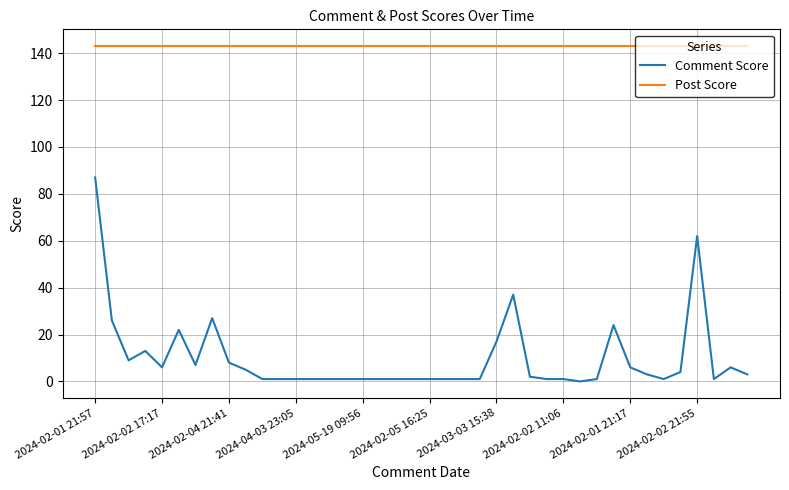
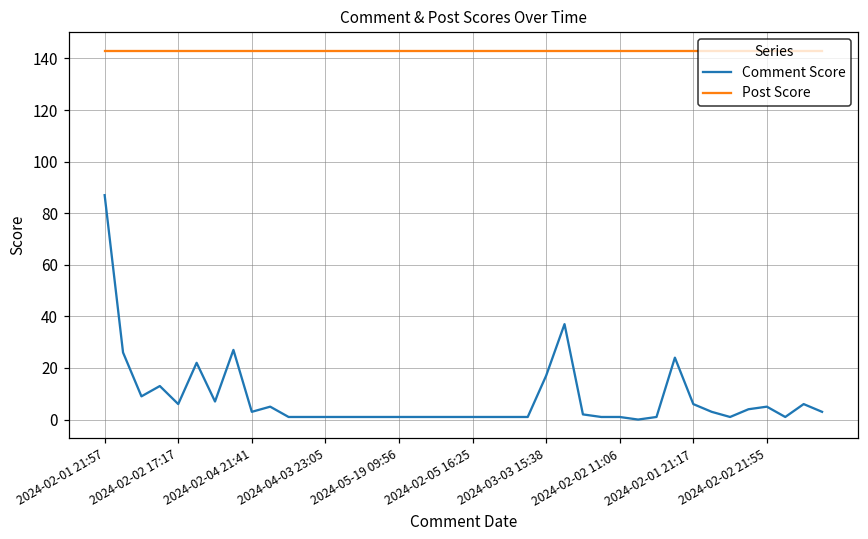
Comment Score, 2024-02-04 21:41: 8 -> 3
Comment Score, 2024-02-02 21:55: 62 -> 5
